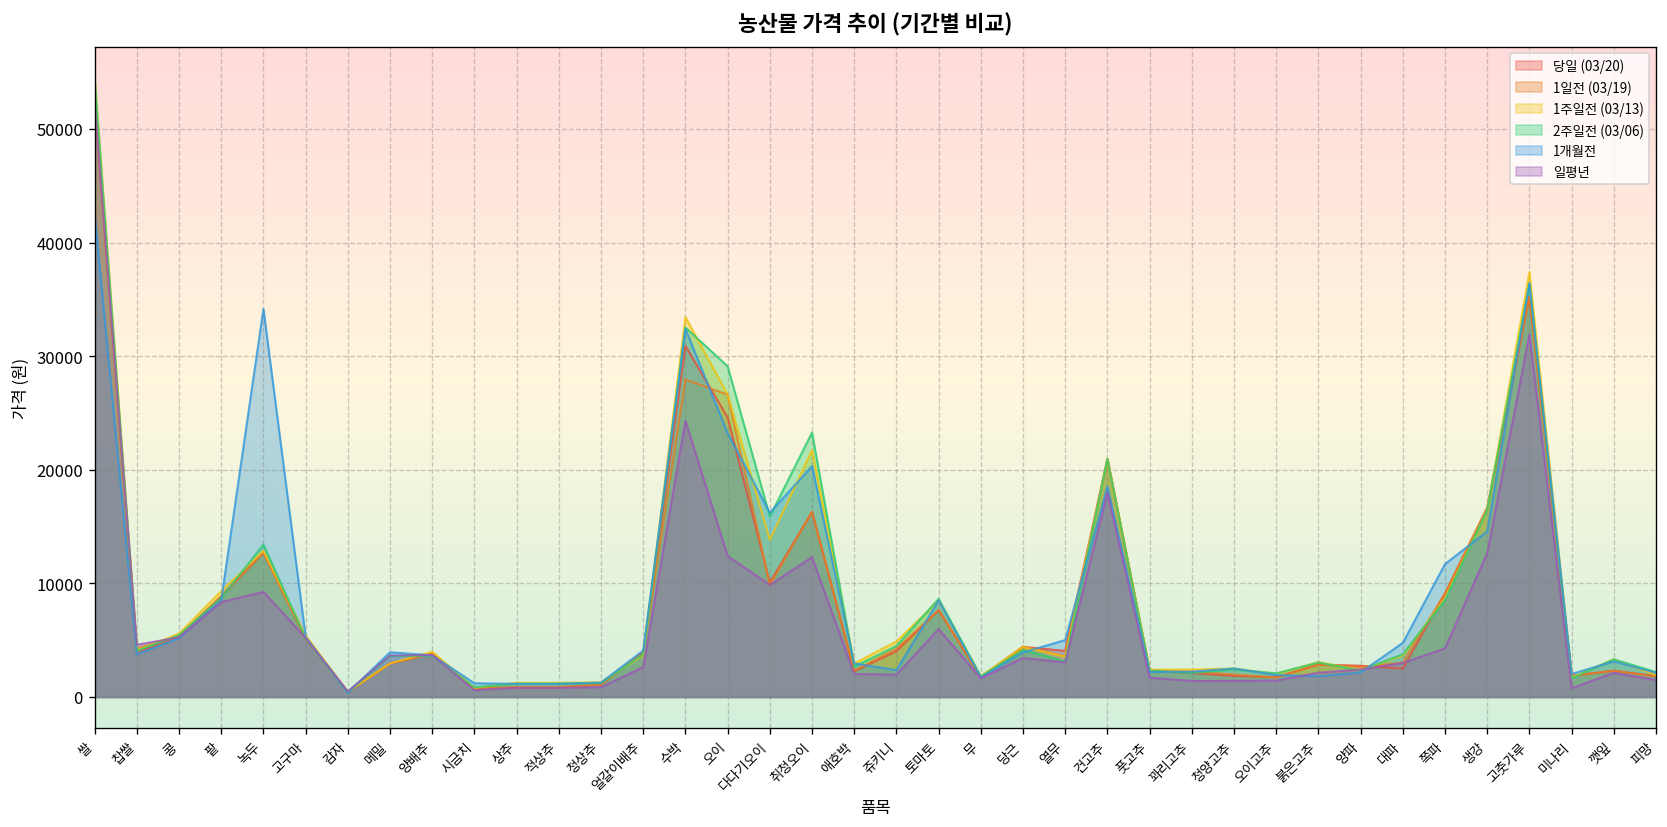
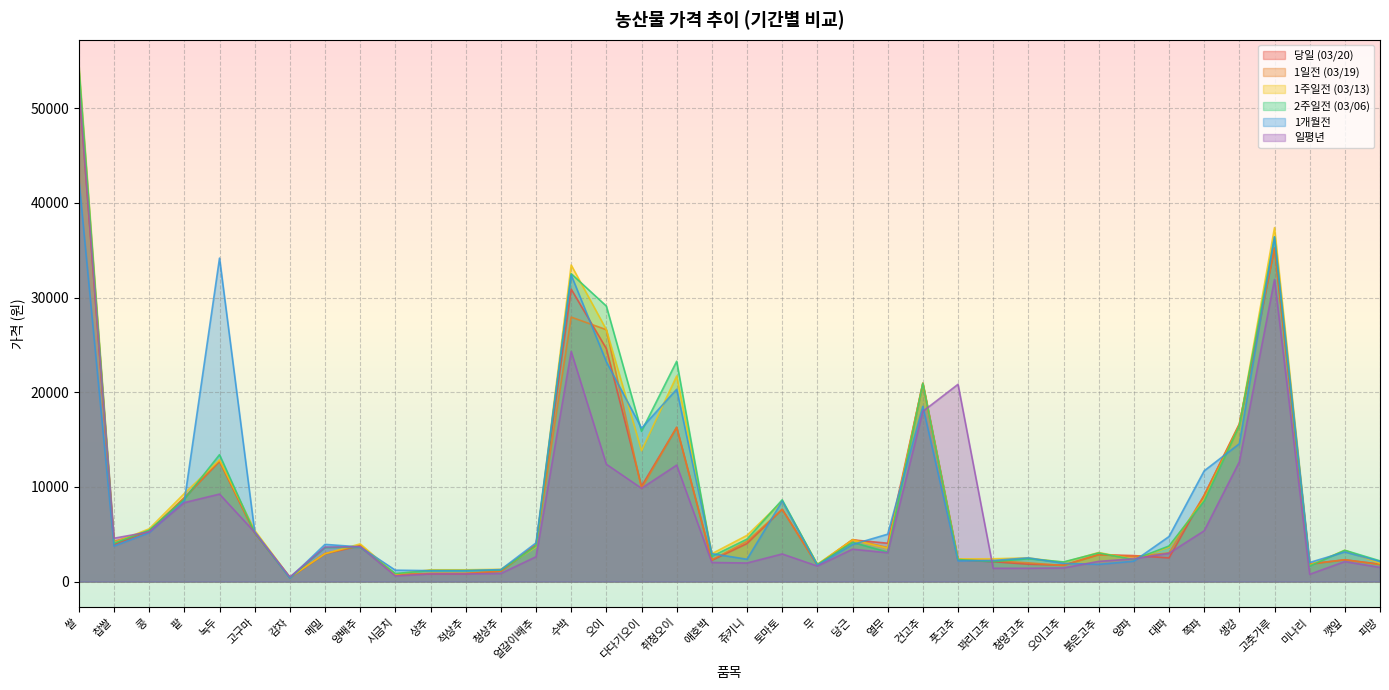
일평년, 토마토: 6000 -> 3000
일평년, 풋고추: 2000 -> 21000
일평년, 쪽파: 4000 -> 5000
